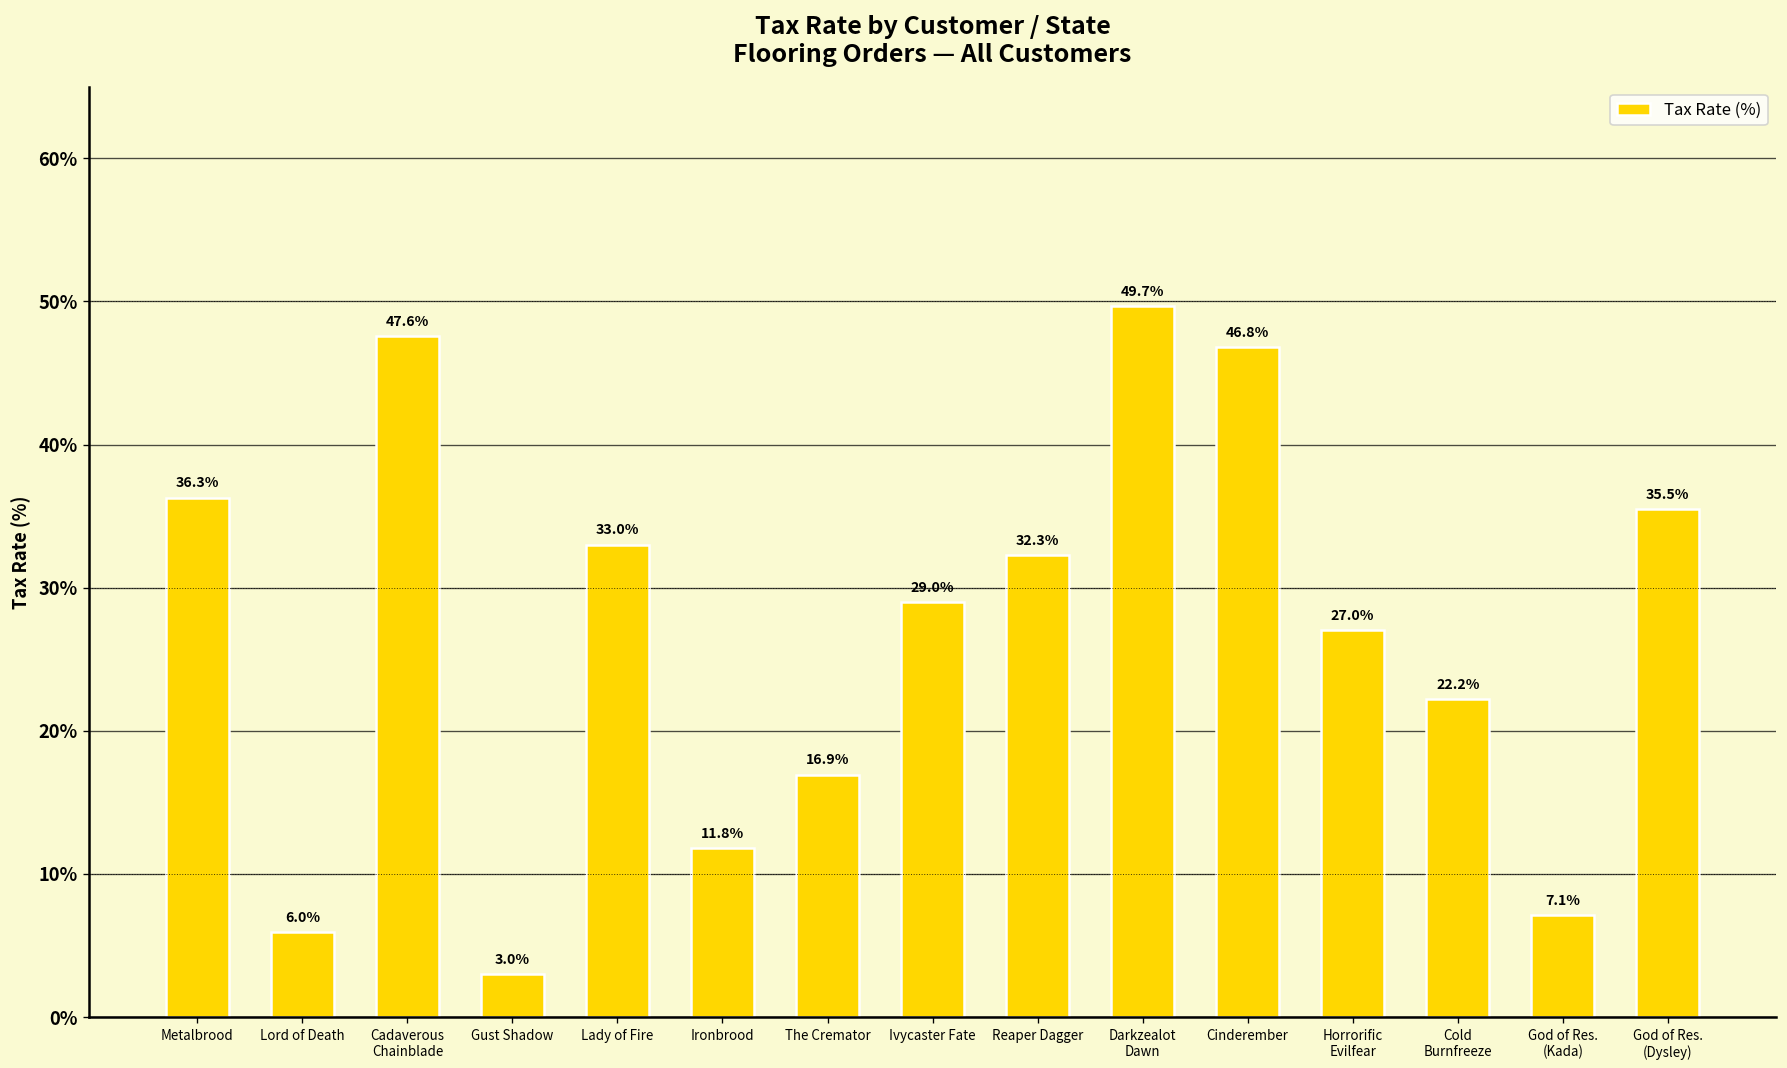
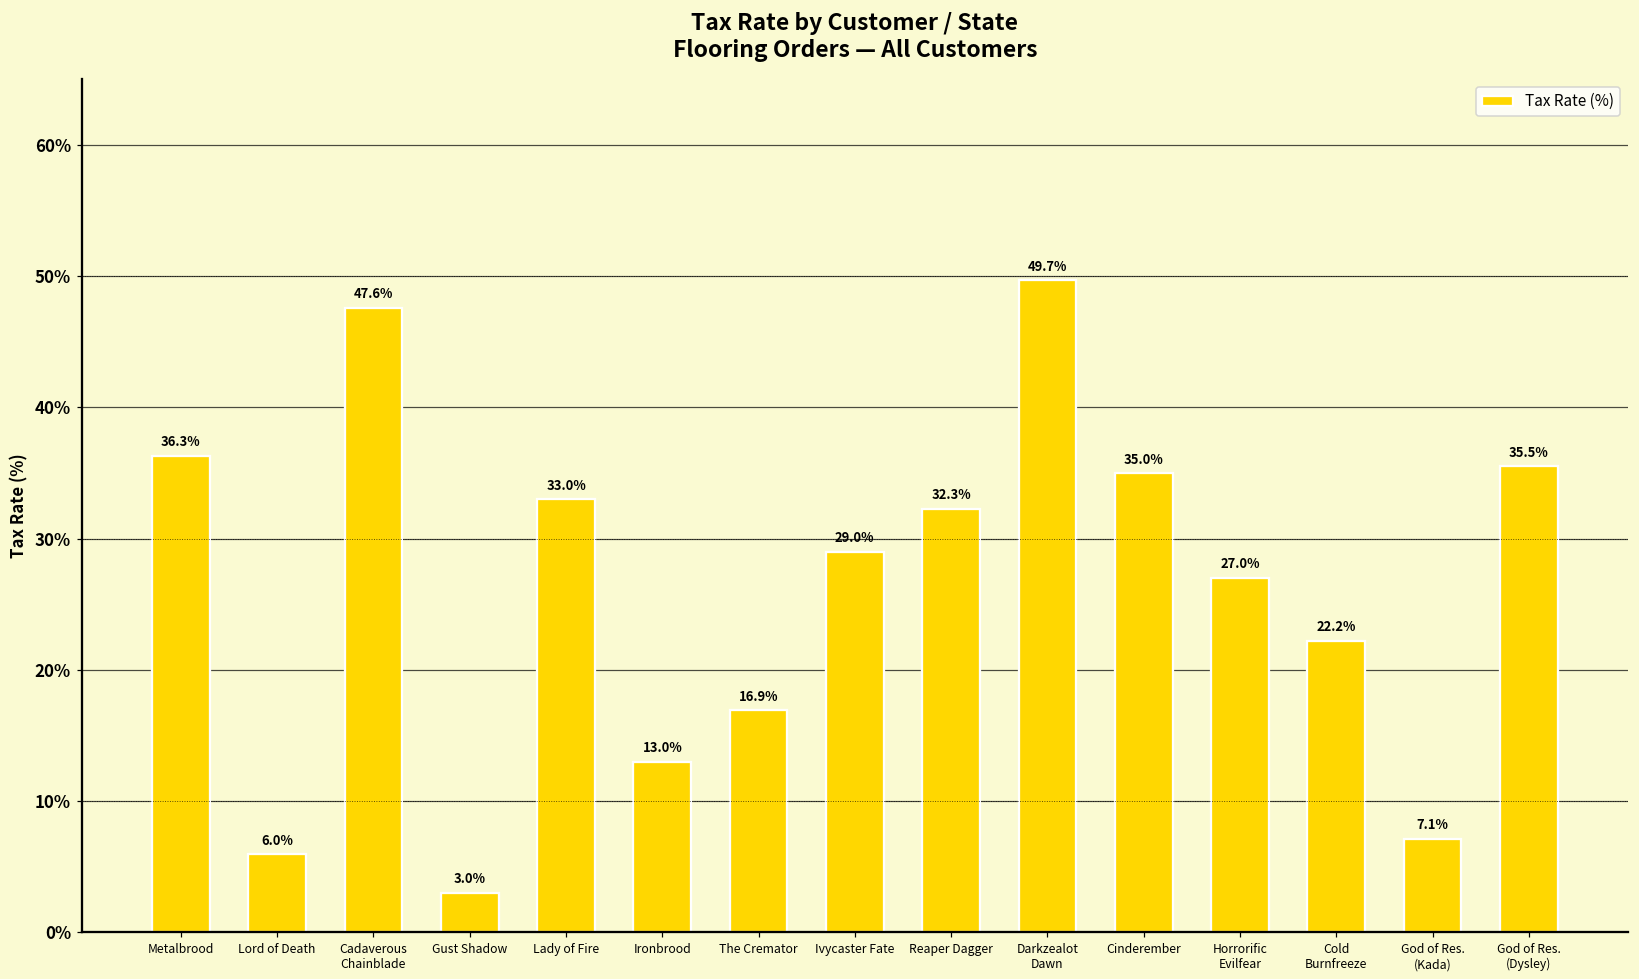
Ironbrood: 11.8% -> 13.0%
Cinderember: 46.8% -> 35.0%
